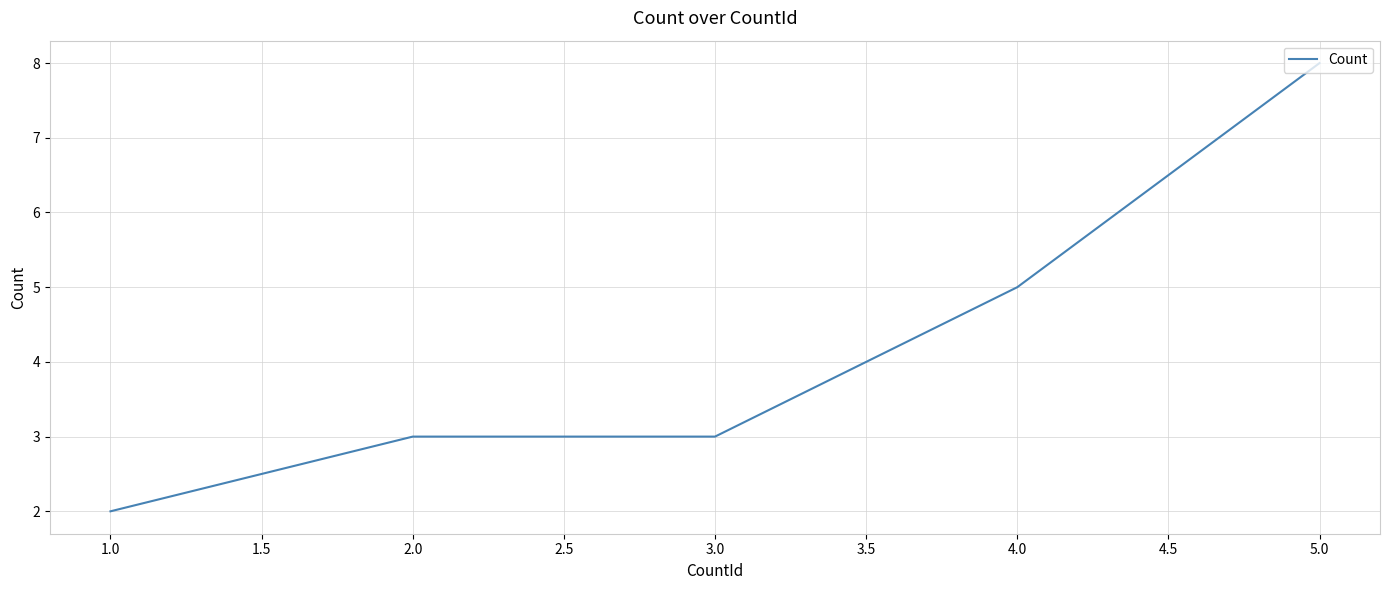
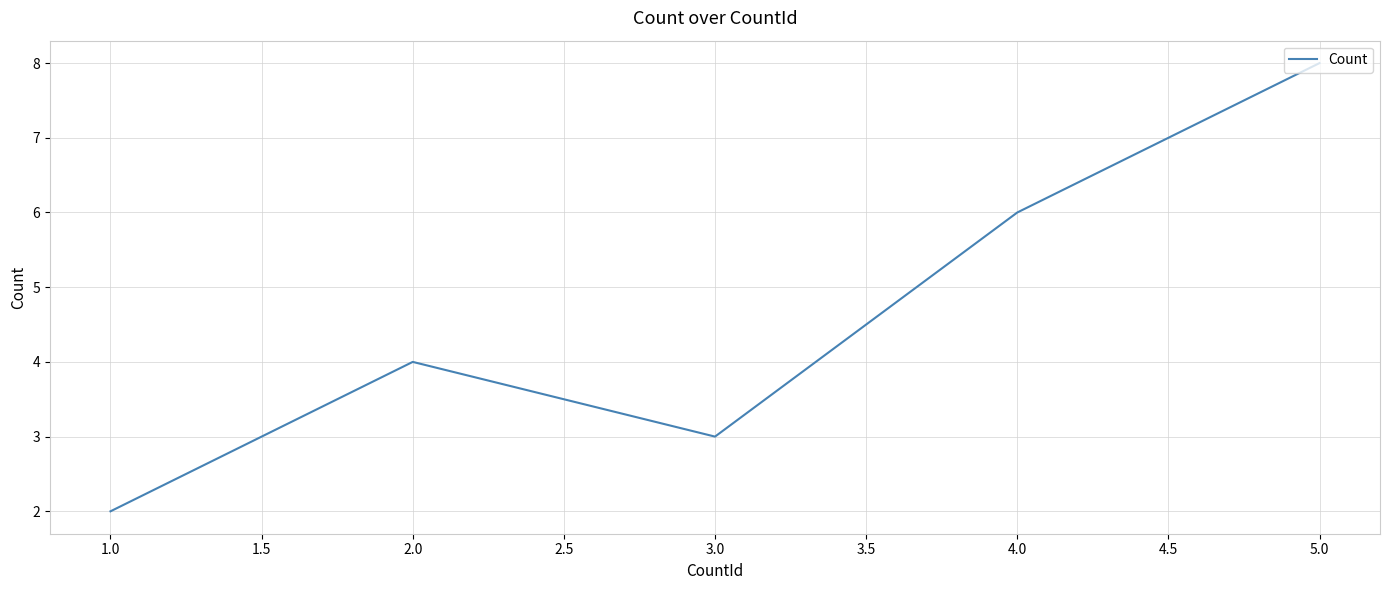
2.0: 3 -> 4
4.0: 5 -> 6
